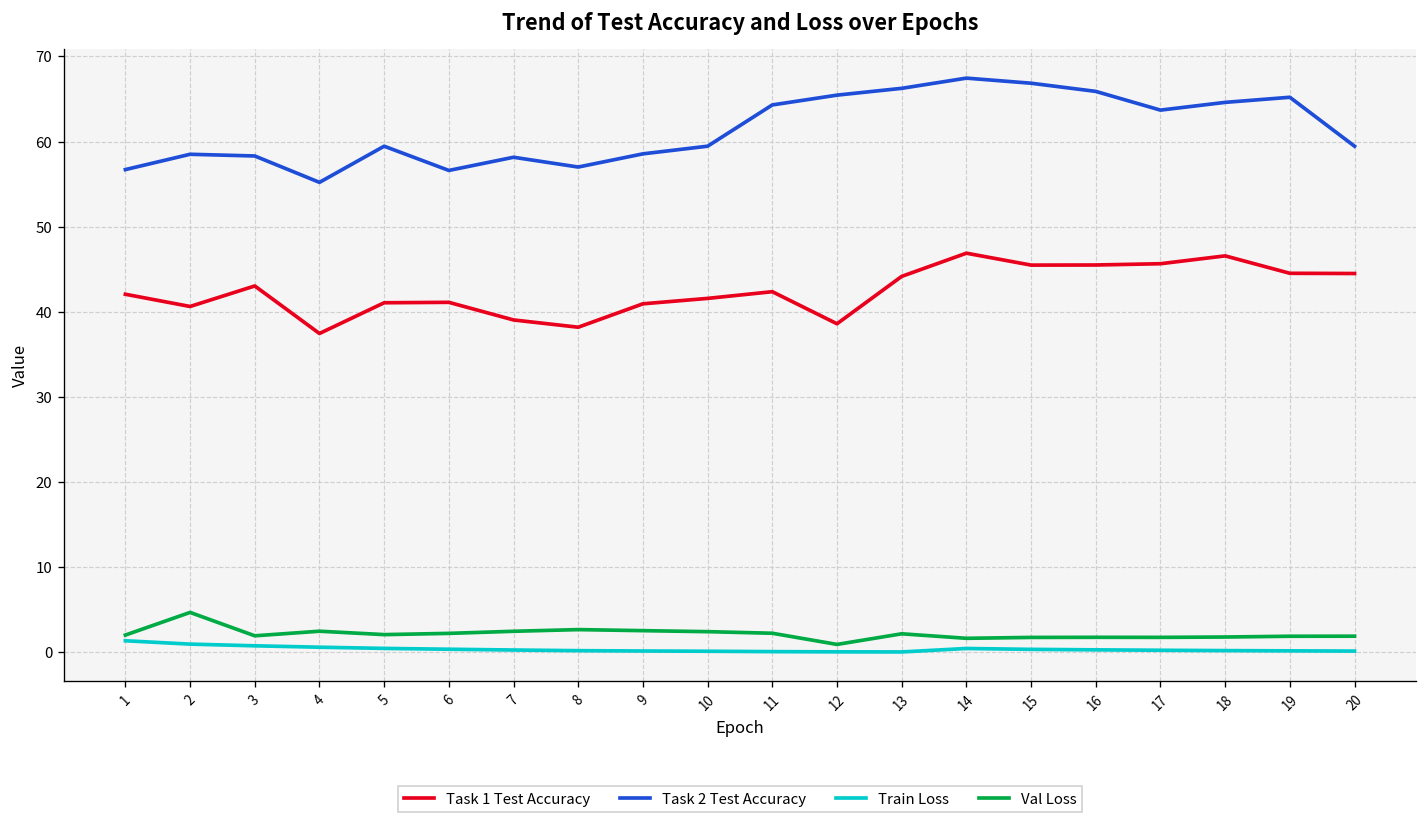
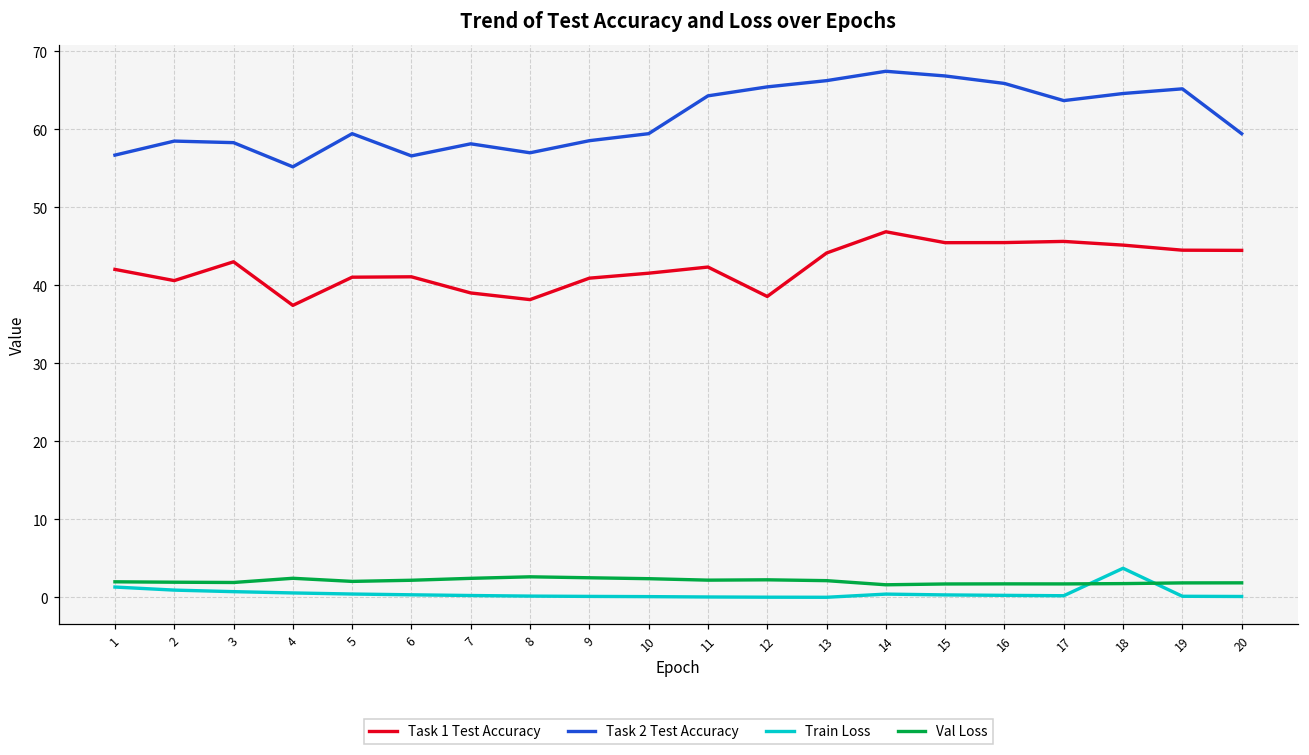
Val Loss, 2: 5 -> 2
Val Loss, 12: 1 -> 2
Task 1 Test Accuracy, 18: 47 -> 45
Train Loss, 18: 0 -> 4
